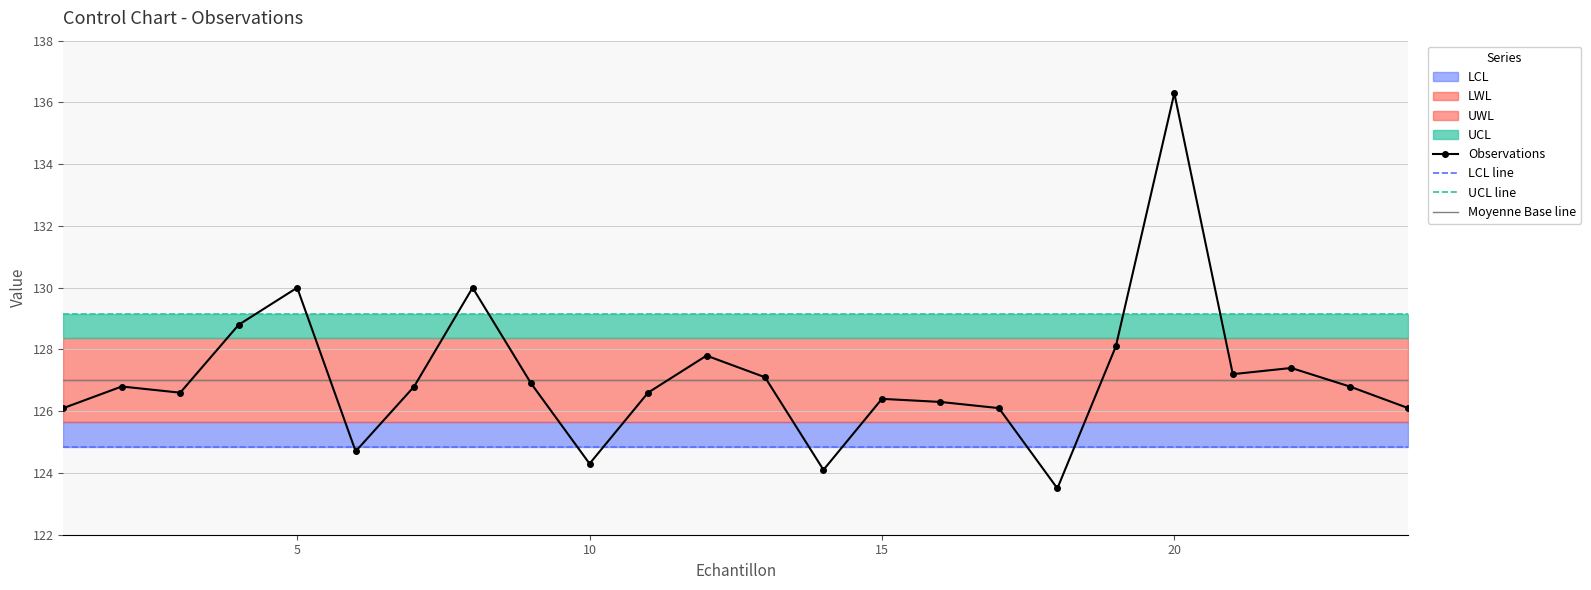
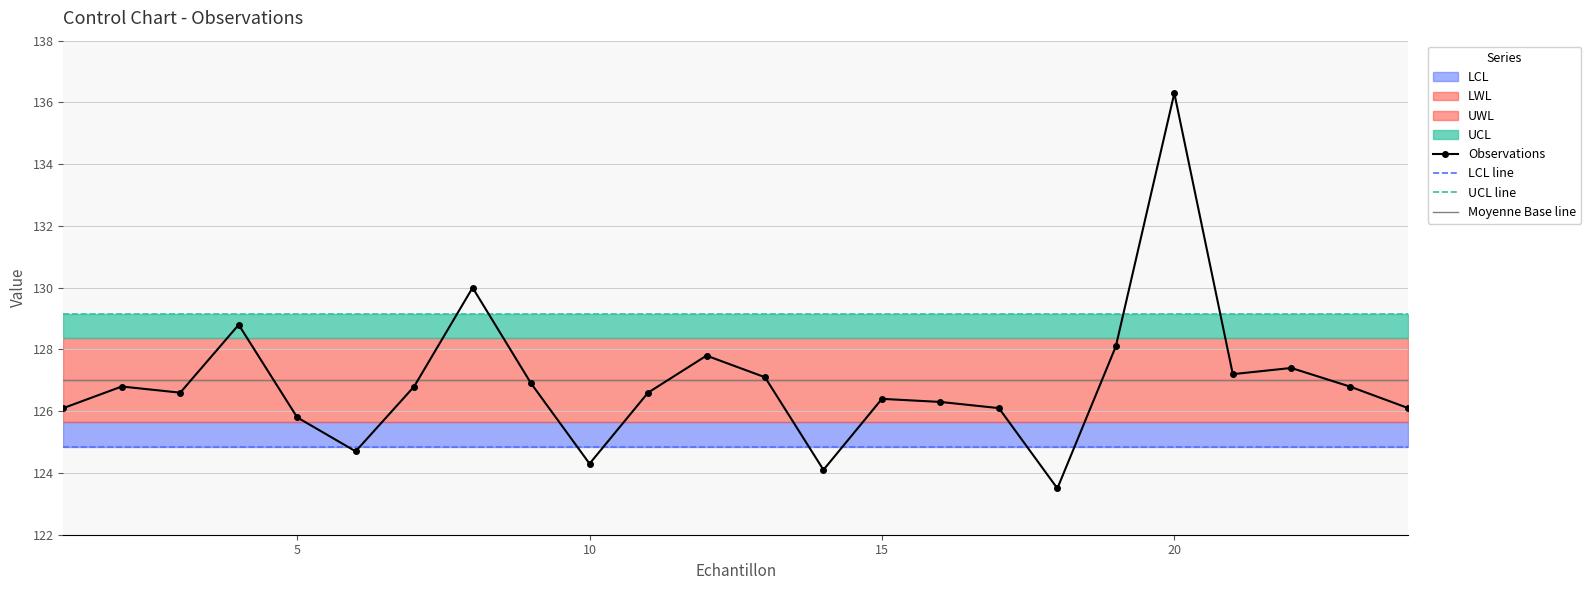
Observations, 5: 130.0 -> 125.8
